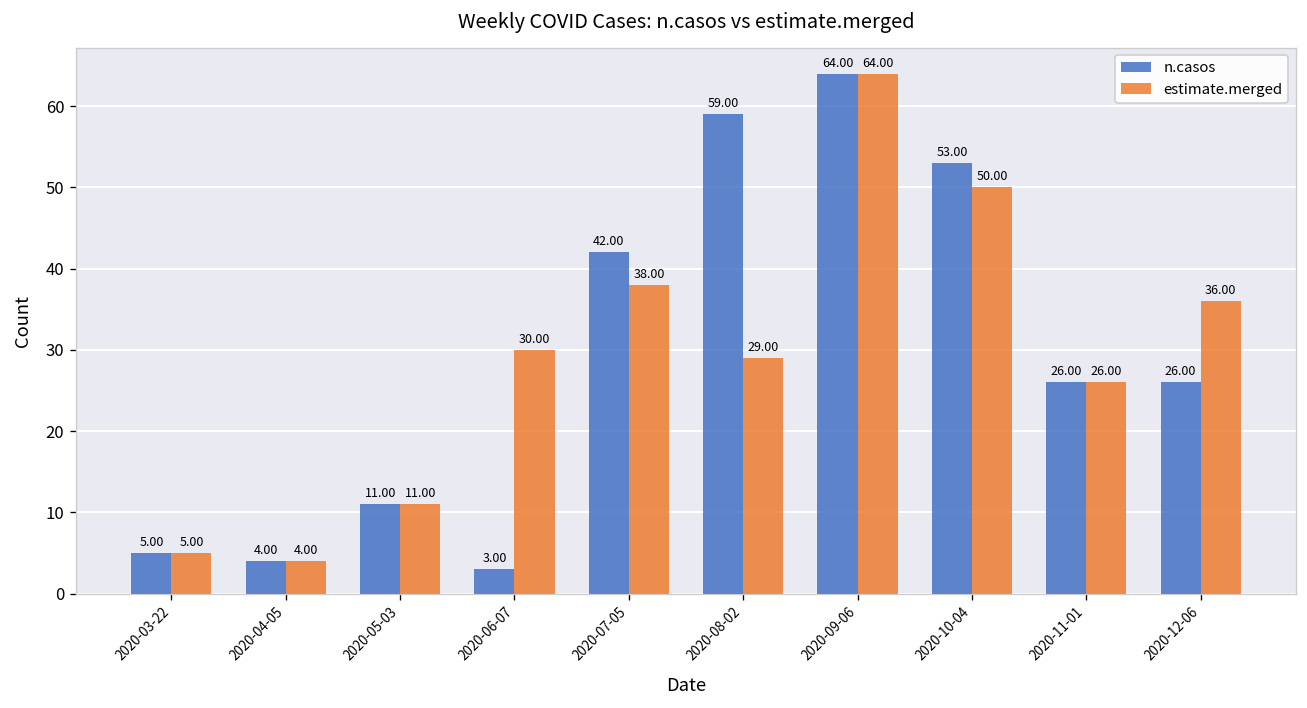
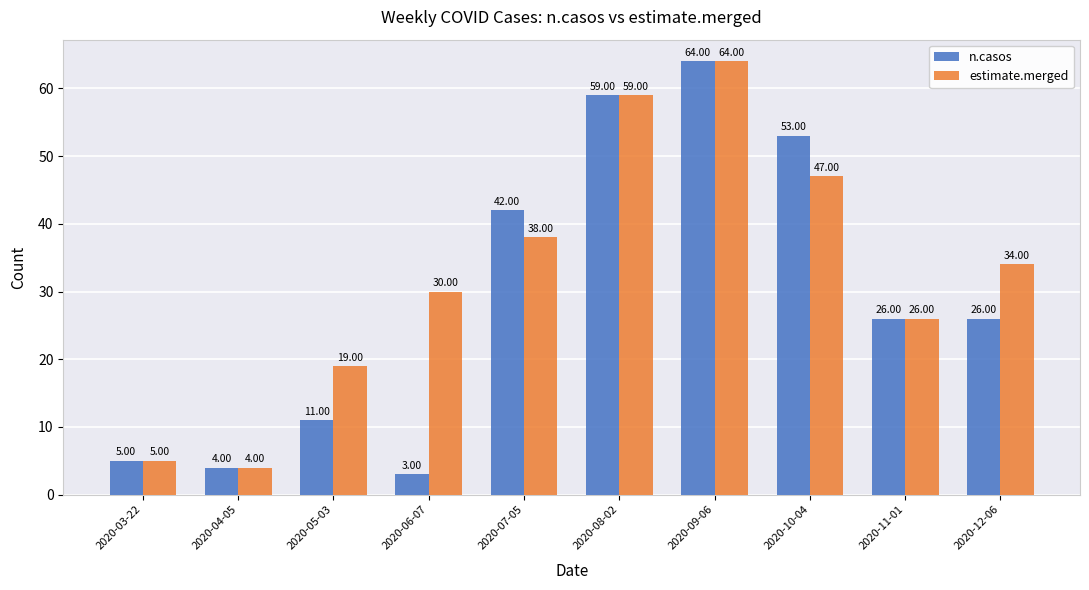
estimate.merged, 2020-05-03: 11.00 -> 19.00
estimate.merged, 2020-08-02: 29.00 -> 59.00
estimate.merged, 2020-10-04: 50.00 -> 47.00
estimate.merged, 2020-12-06: 36.00 -> 34.00
